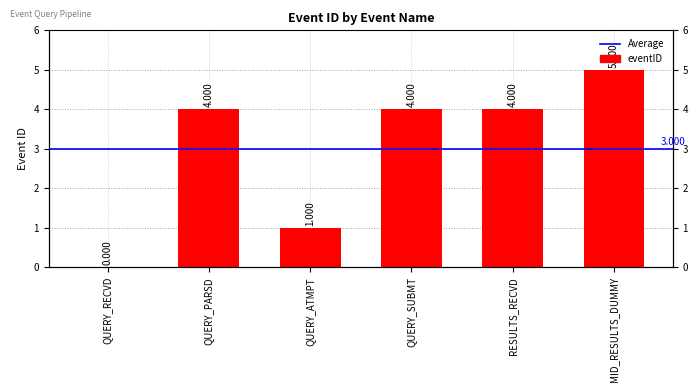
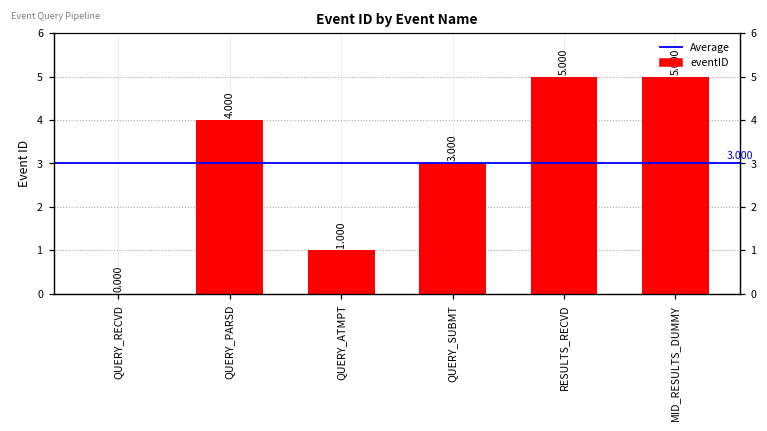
QUERY_SUBMT: 4.000 -> 3.000
RESULTS_RECVD: 4.000 -> 5.000
